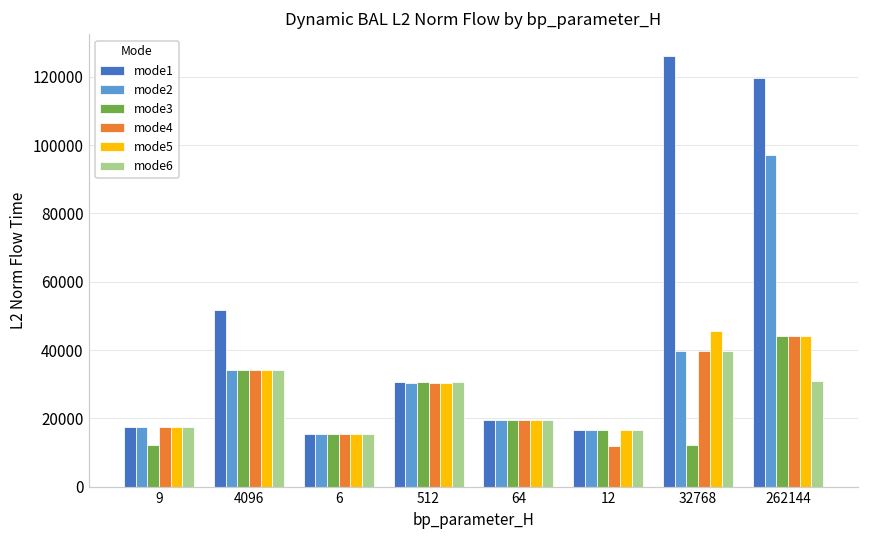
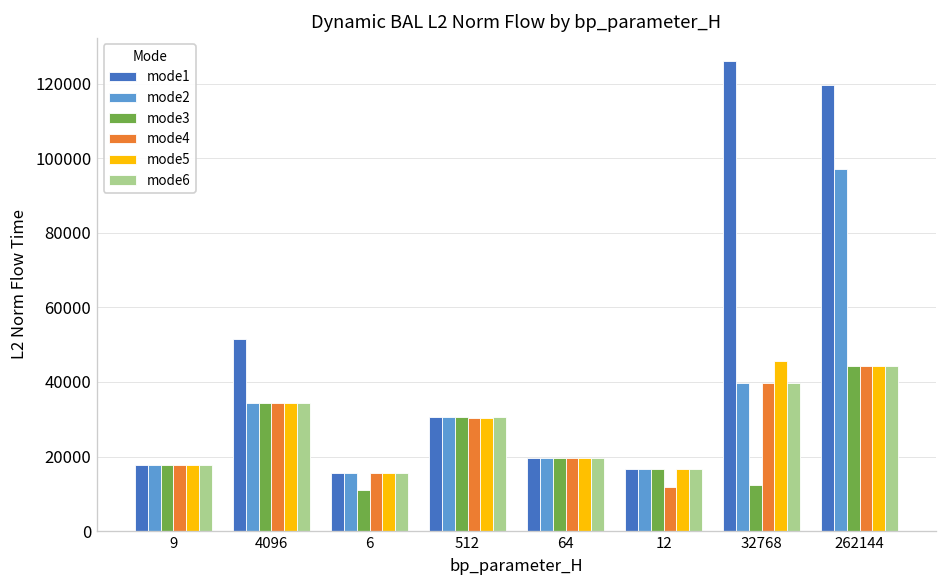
mode3, 9: 12000 -> 18000
mode3, 6: 16000 -> 11000
mode6, 262144: 31000 -> 44000
